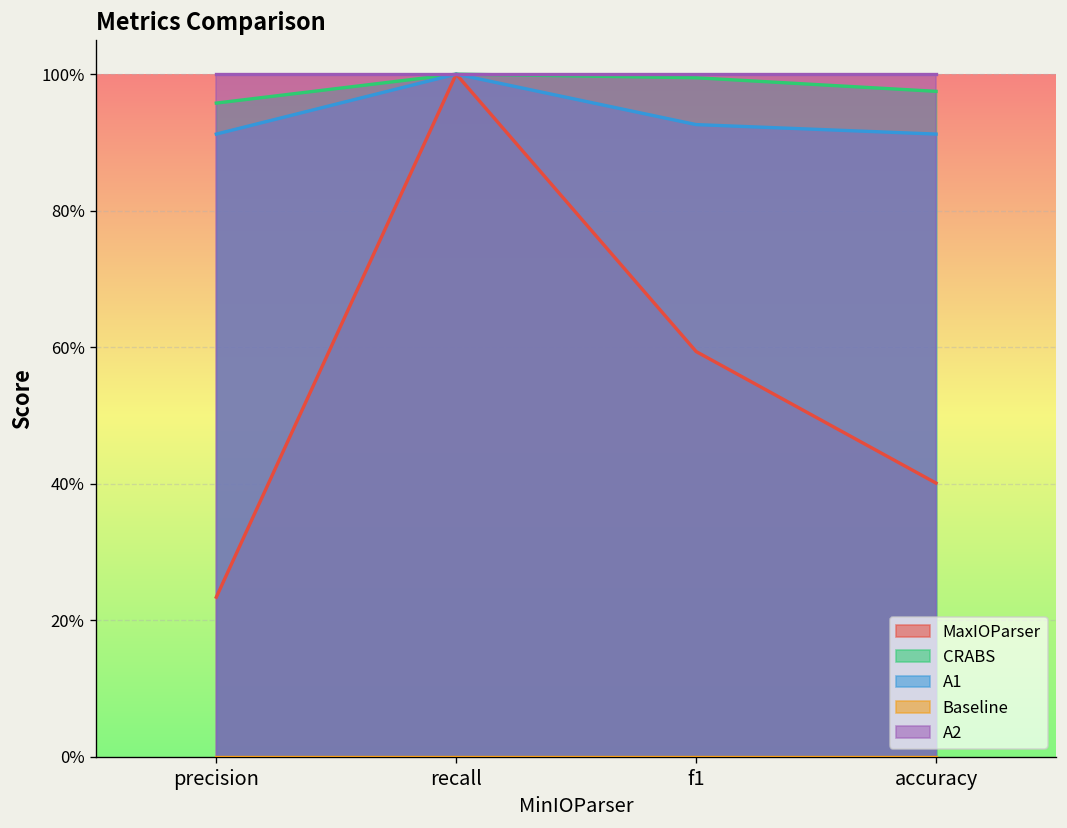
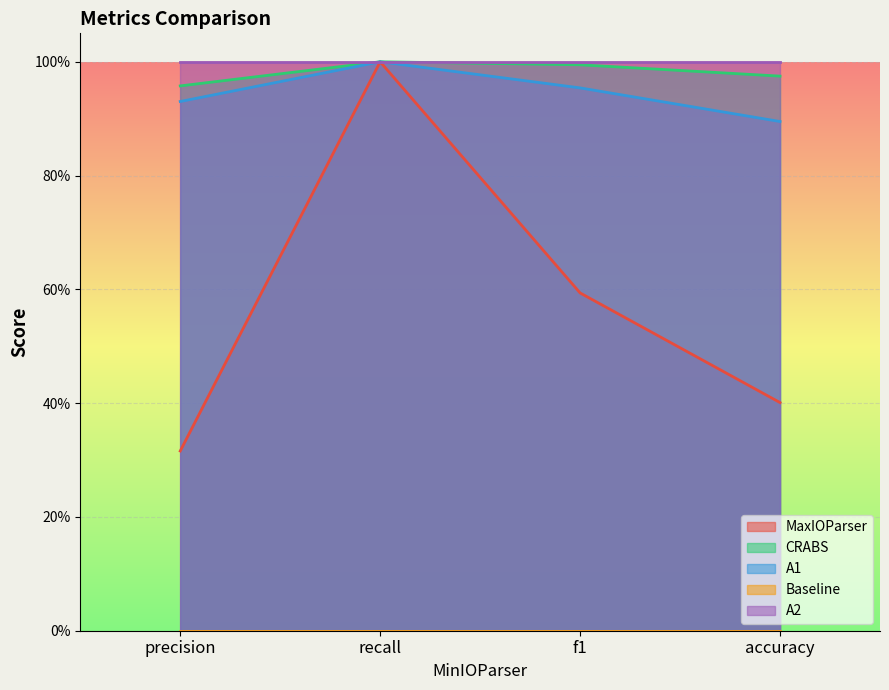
MaxIOParser, precision: 23% -> 32%
A1, precision: 91% -> 93%
A1, f1: 93% -> 95%
A1, accuracy: 91% -> 90%
